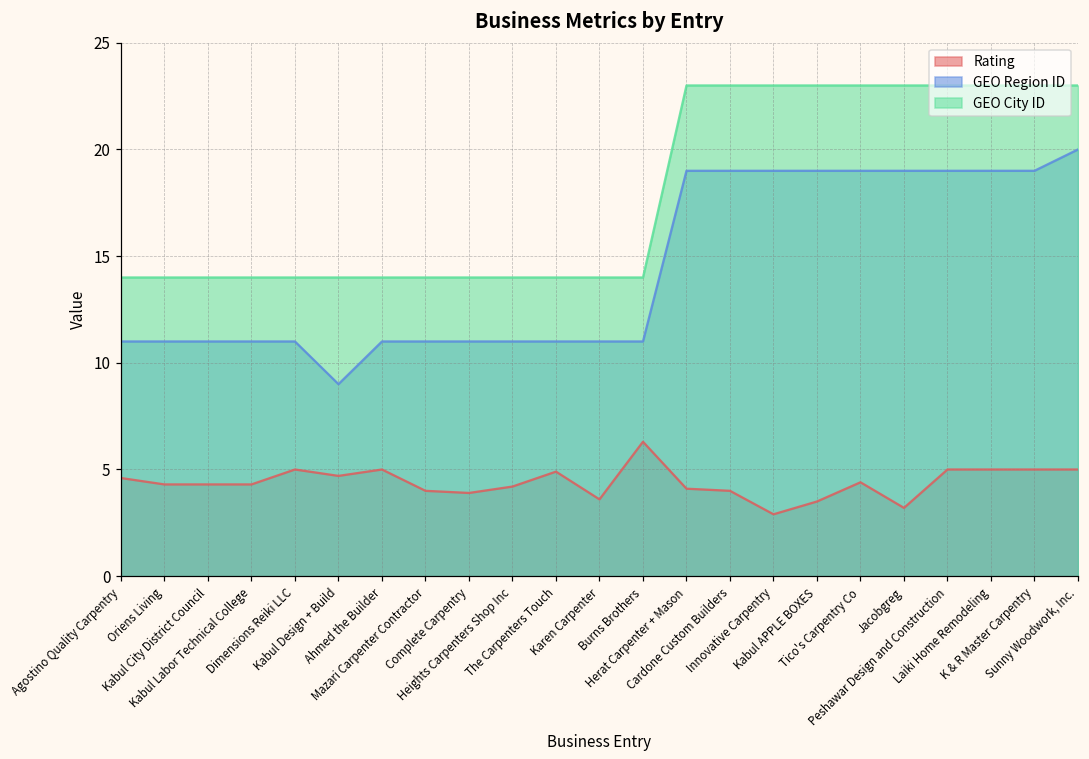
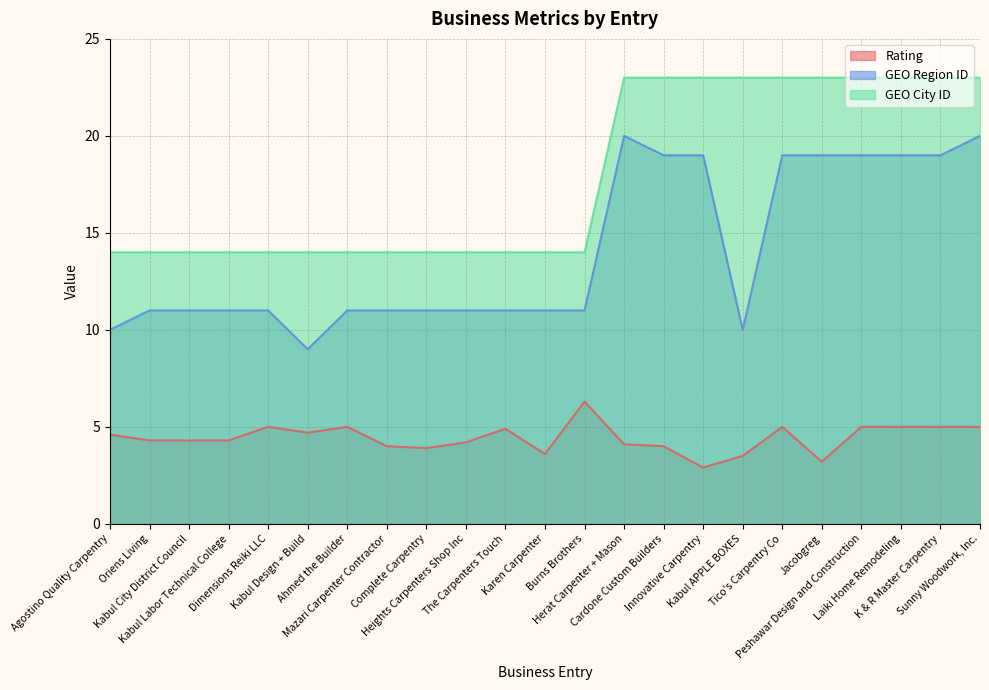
GEO Region ID, Agostino Quality Carpentry: 11 -> 10
GEO Region ID, Herat Carpenter + Mason: 19 -> 20
GEO Region ID, Kabul APPLE BOXES: 19 -> 10
Rating, Tico's Carpentry Co: 4.4 -> 5.0
